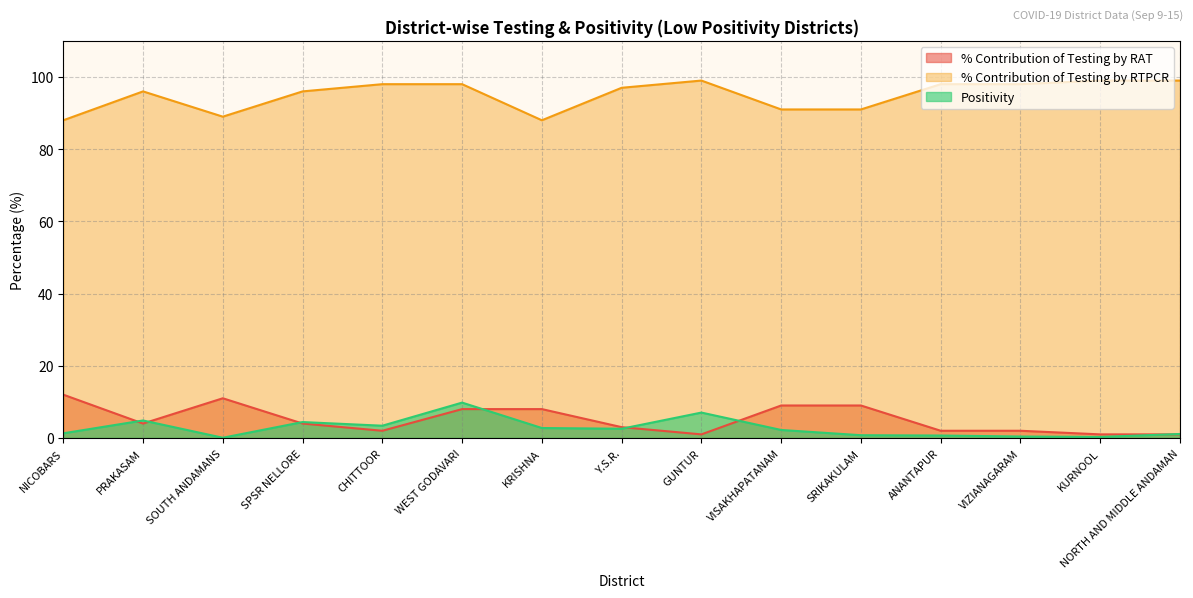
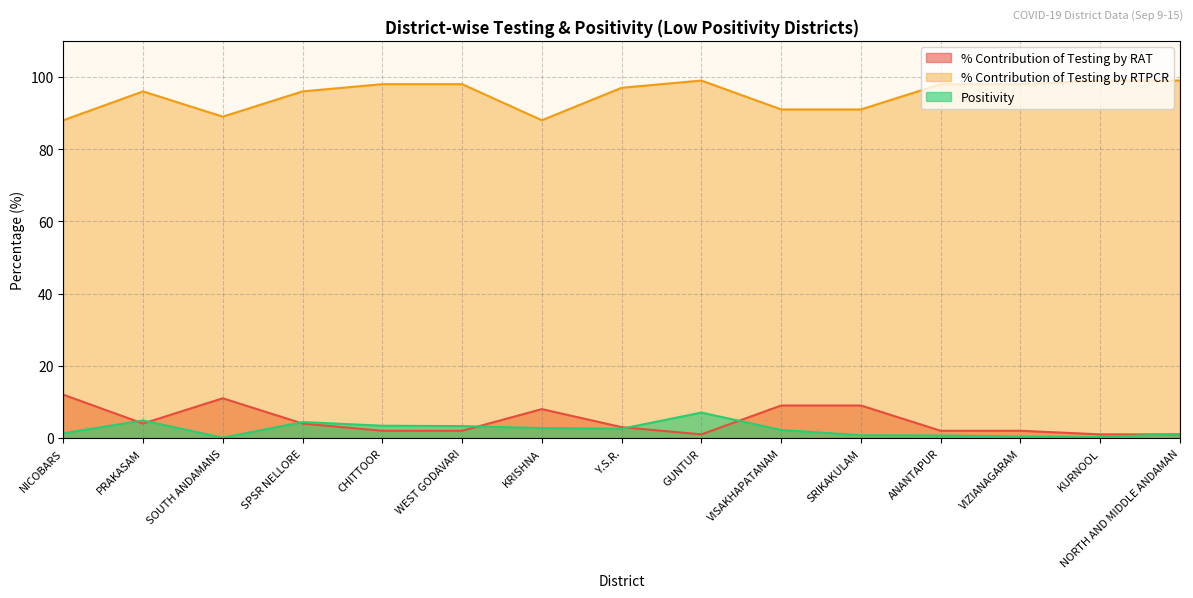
% Contribution of Testing by RAT, WEST GODAVARI: 8 -> 2
Positivity, WEST GODAVARI: 10 -> 3
